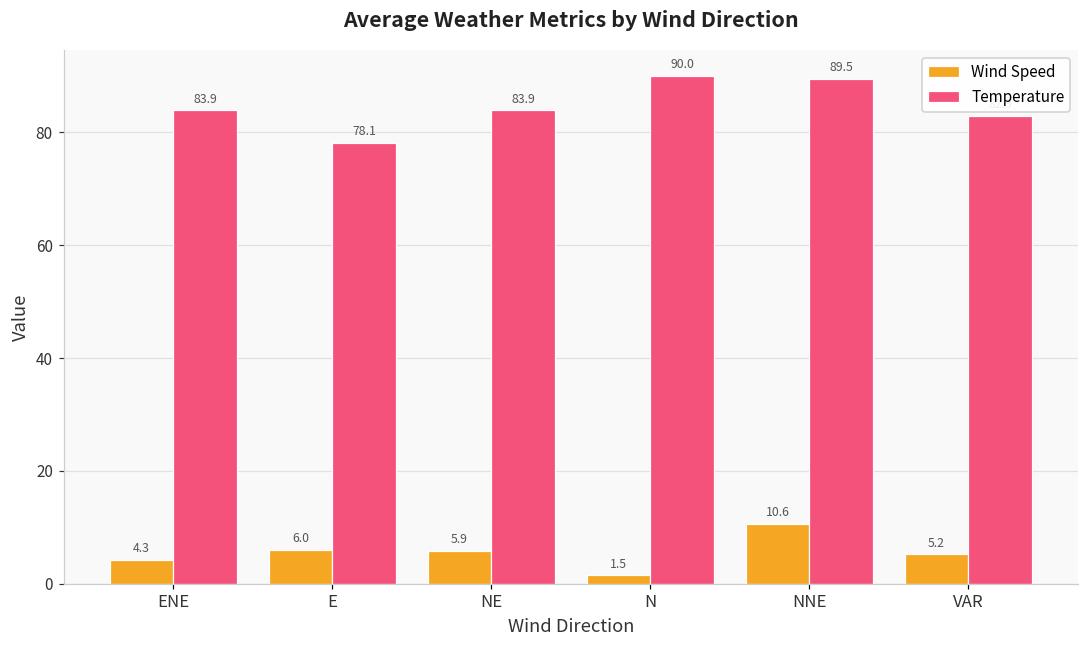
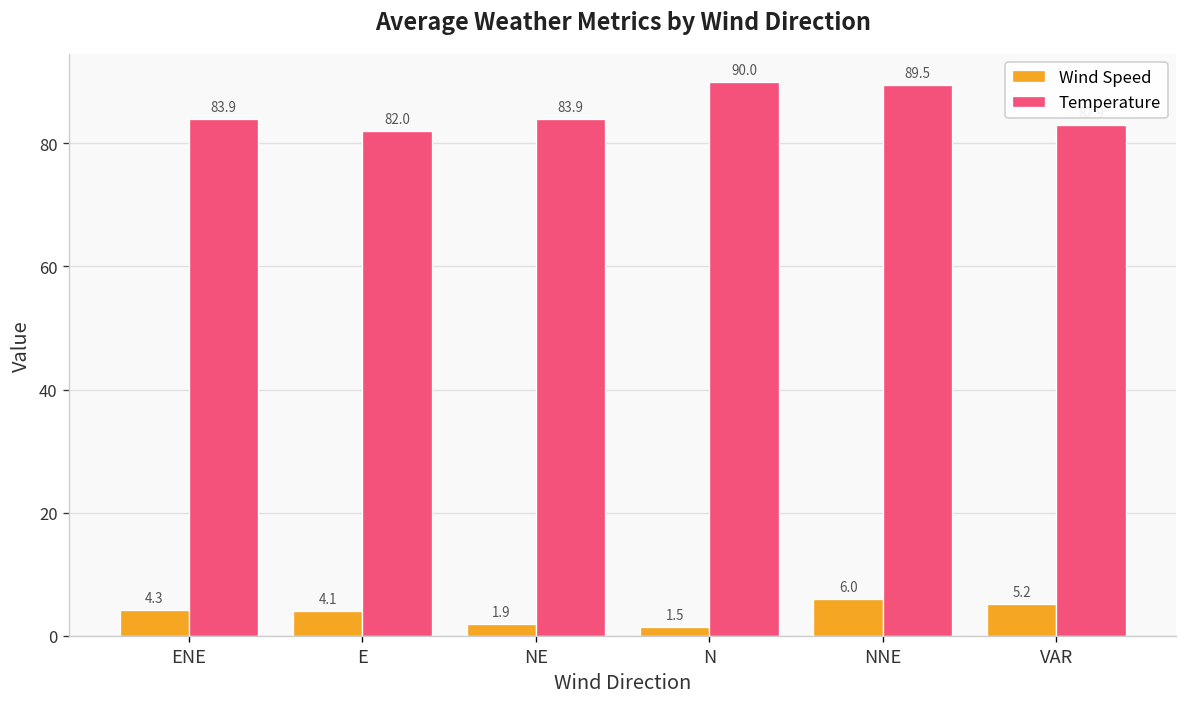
Wind Speed, E: 6.0 -> 4.1
Temperature, E: 78.1 -> 82.0
Wind Speed, NE: 5.9 -> 1.9
Wind Speed, NNE: 10.6 -> 6.0
